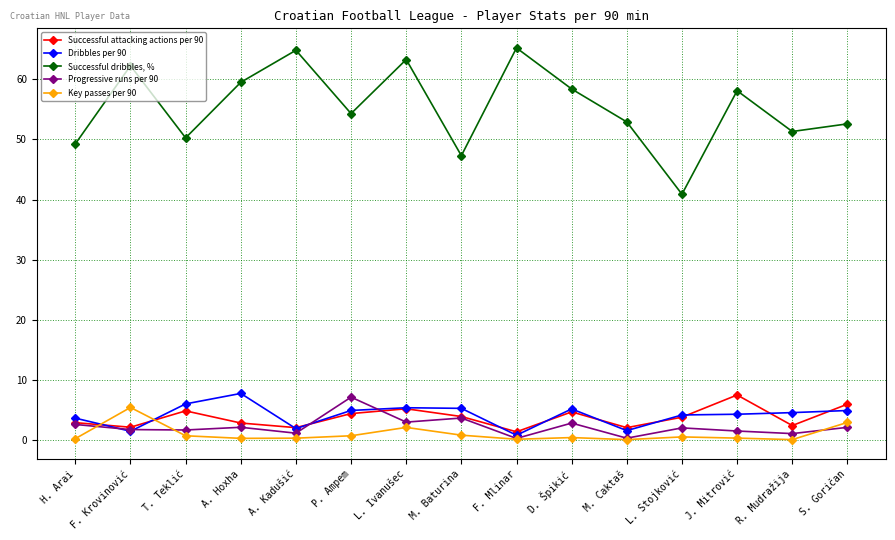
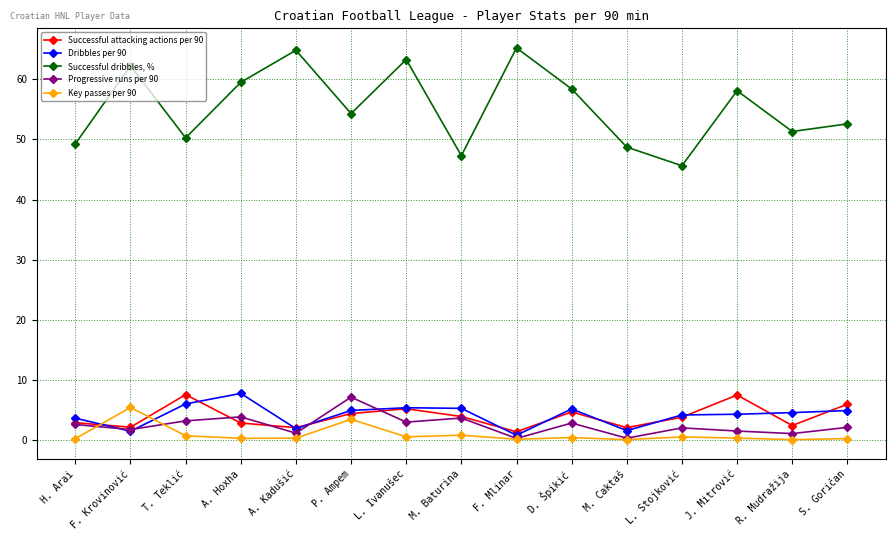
Successful attacking actions per 90, T. Teklić: 5 -> 8
Progressive runs per 90, T. Teklić: 2 -> 3
Progressive runs per 90, A. Hoxha: 2 -> 4
Key passes per 90, P. Ampem: 1 -> 3
Key passes per 90, L. Ivanušec: 2 -> 1
Successful dribbles, %, M. Caktaš: 53 -> 49
Successful dribbles, %, L. Stojković: 41 -> 46
Key passes per 90, S. Goričan: 3 -> 0
